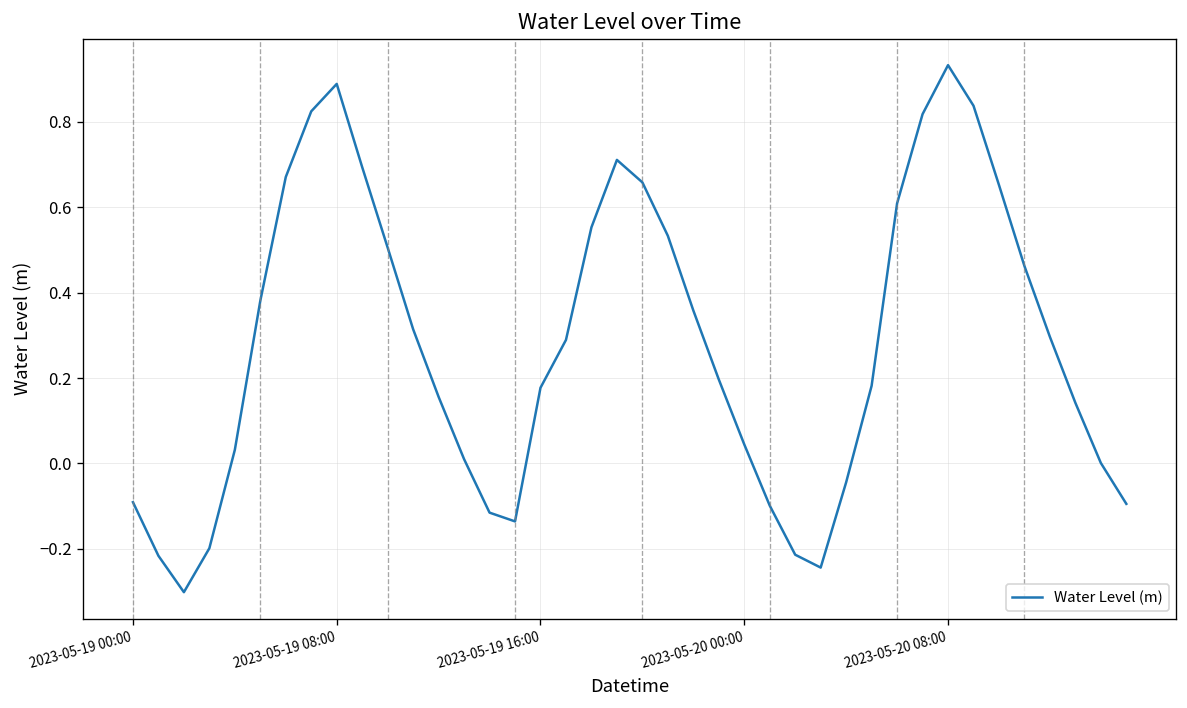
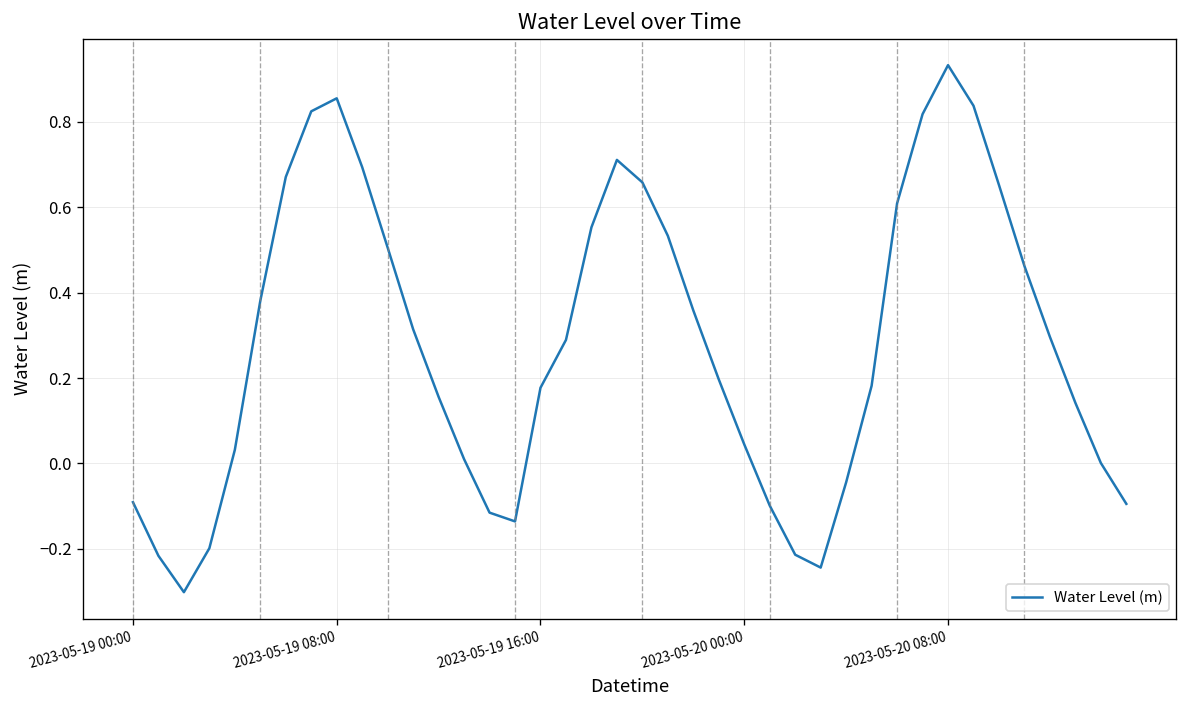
2023-05-19 08:00: 0.89 -> 0.85
